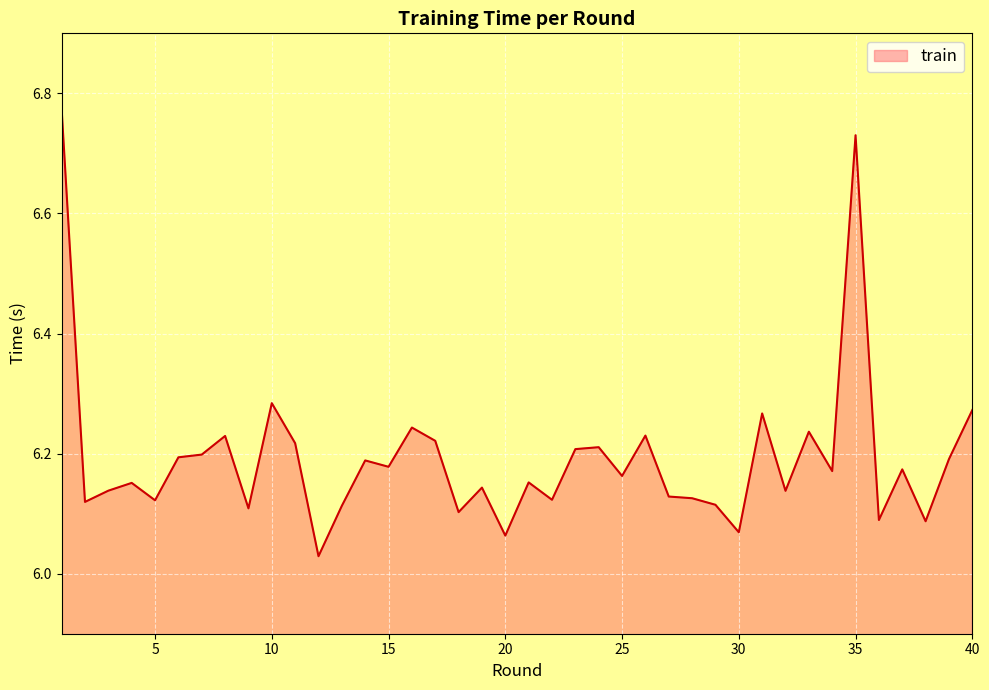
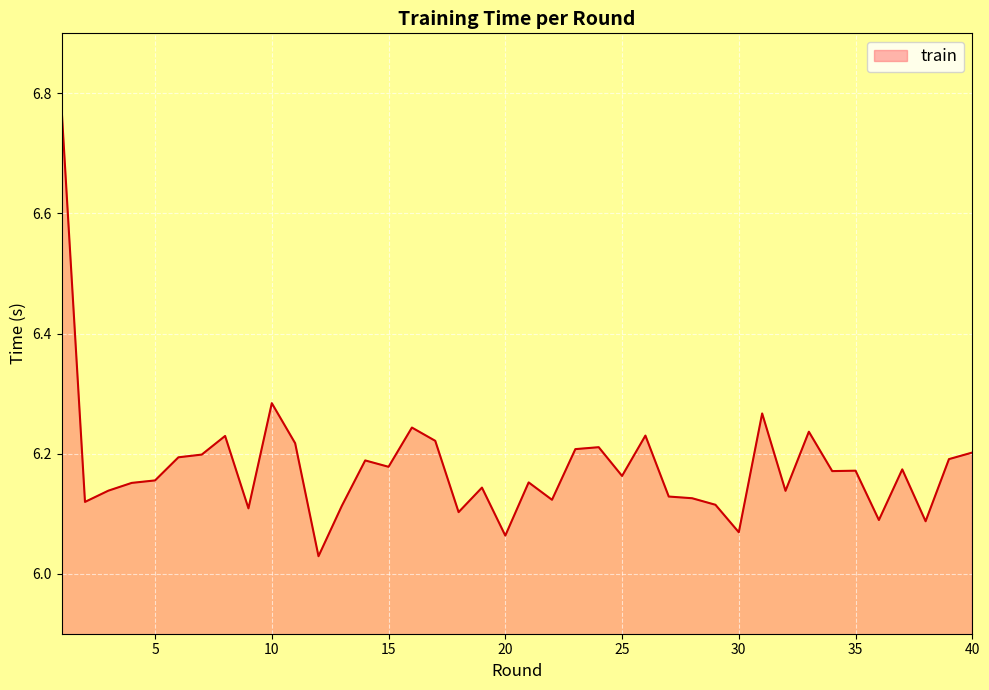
5: 6.12 -> 6.16
35: 6.73 -> 6.17
40: 6.27 -> 6.20
